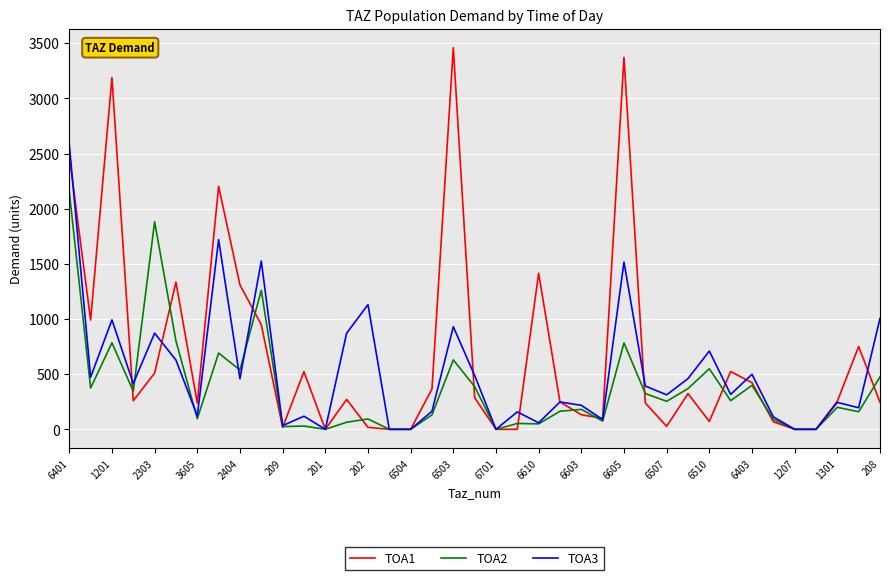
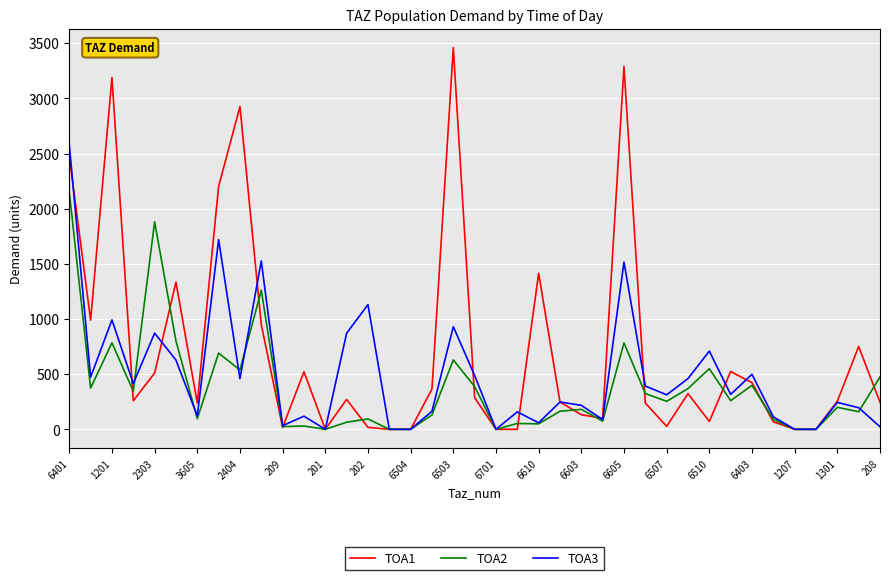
TOA1, 2404: 1310 -> 2930
TOA1, 6605: 3370 -> 3290
TOA3, 208: 1010 -> 20
